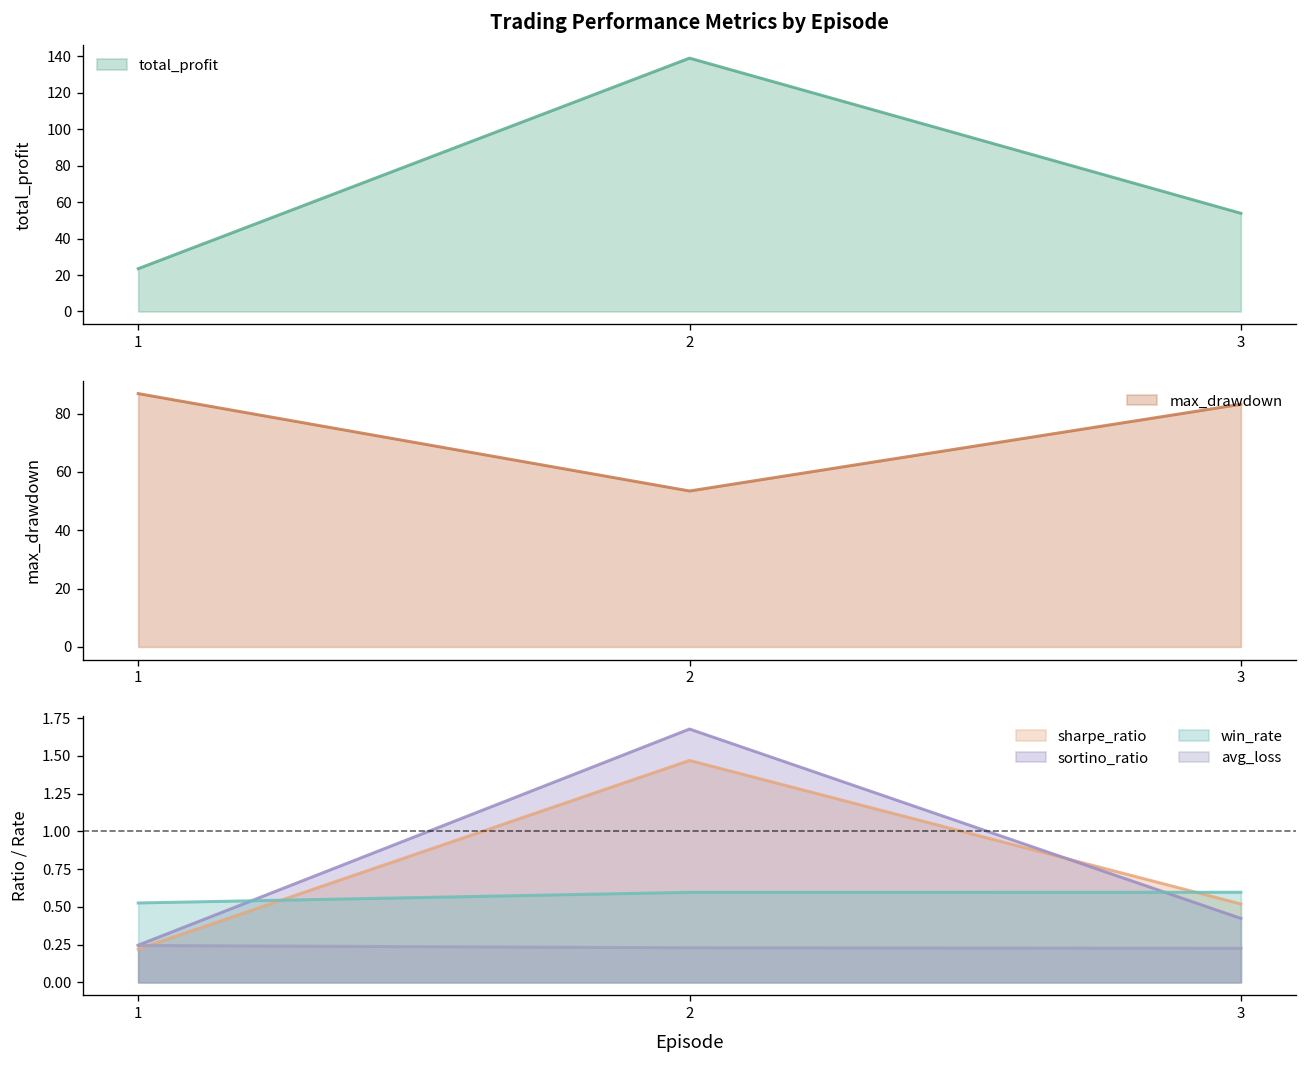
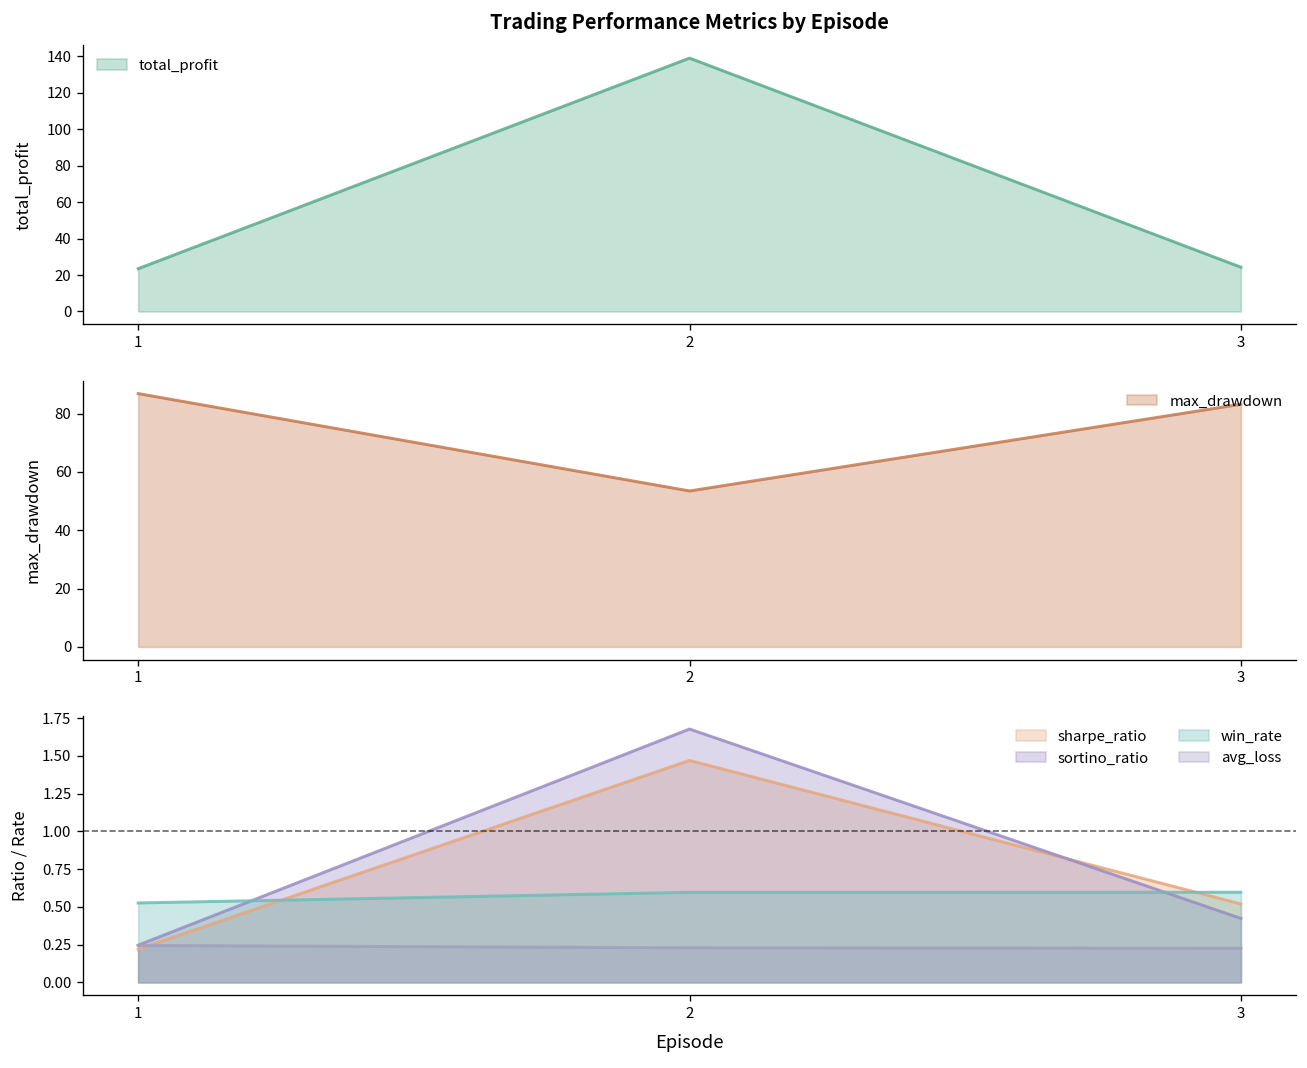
Trading Performance Metrics by Episode, 3: 54 -> 24
